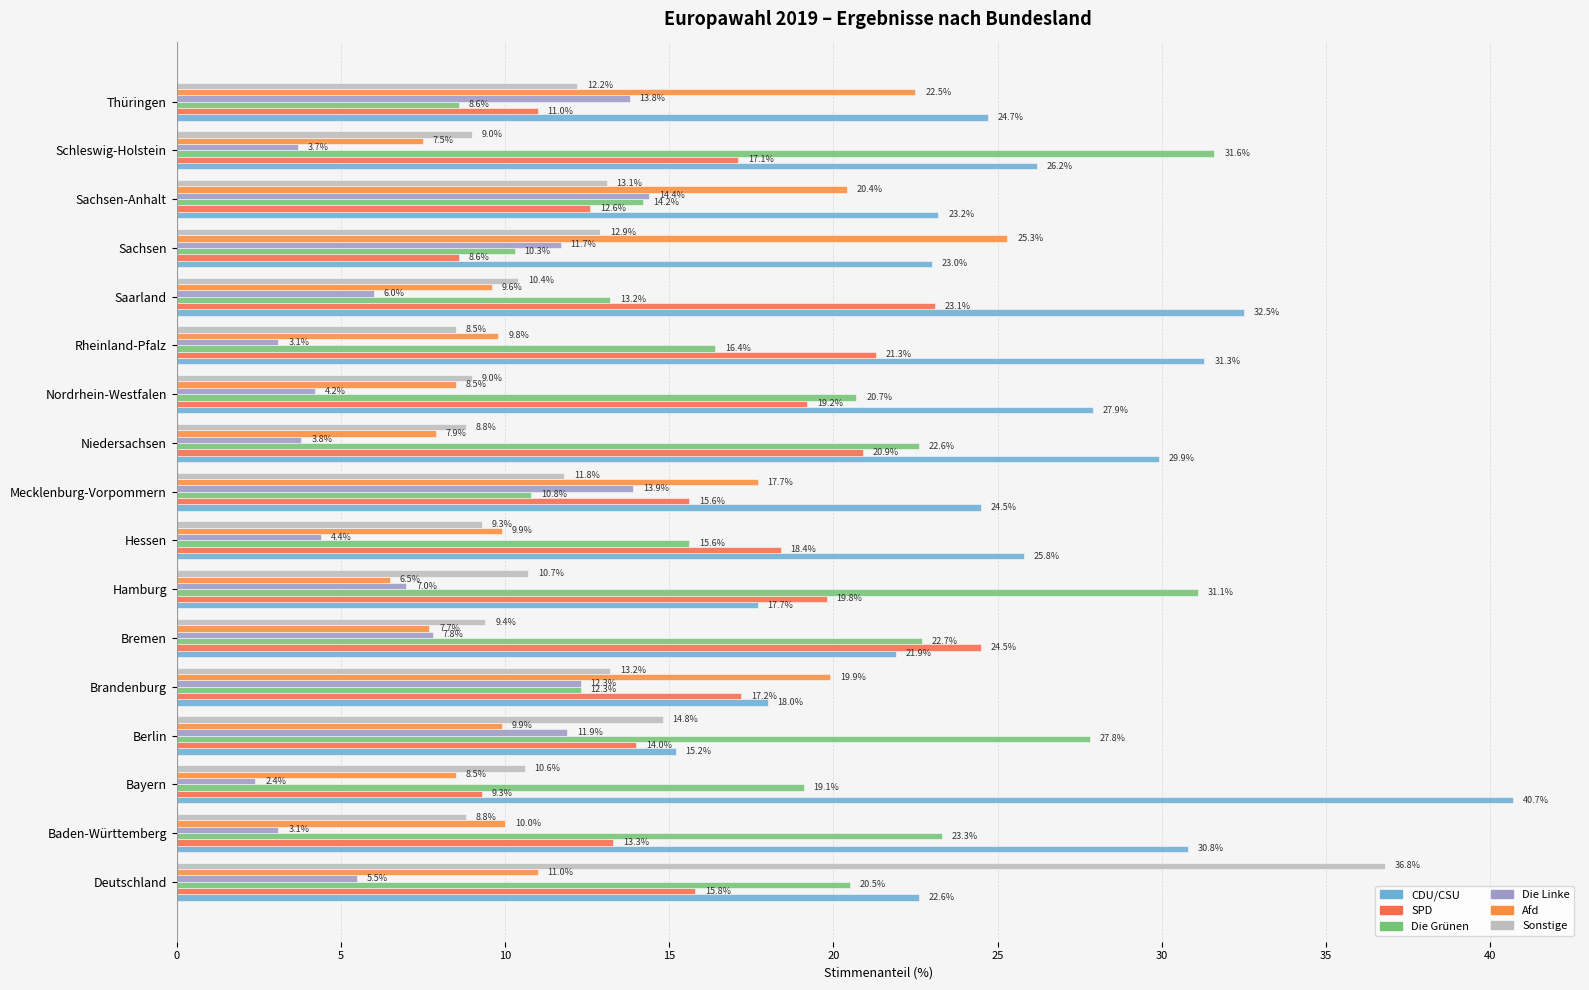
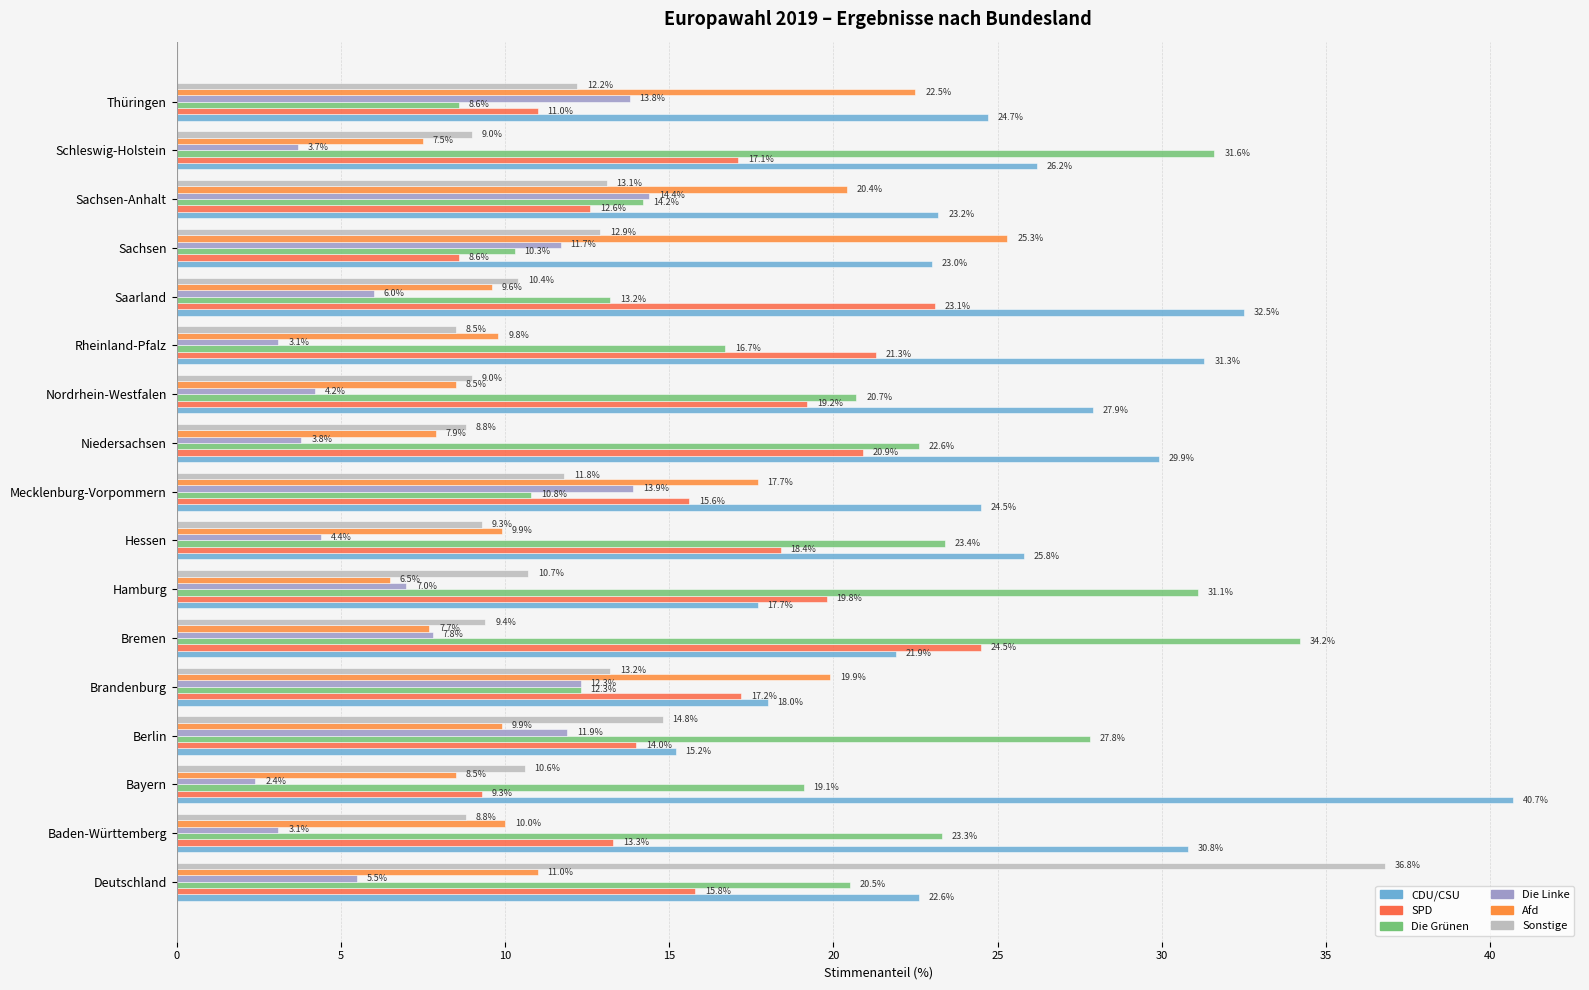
Die Grünen, Rheinland-Pfalz: 16.4% -> 16.7%
Die Grünen, Hessen: 15.6% -> 23.4%
Die Grünen, Bremen: 22.7% -> 34.2%
